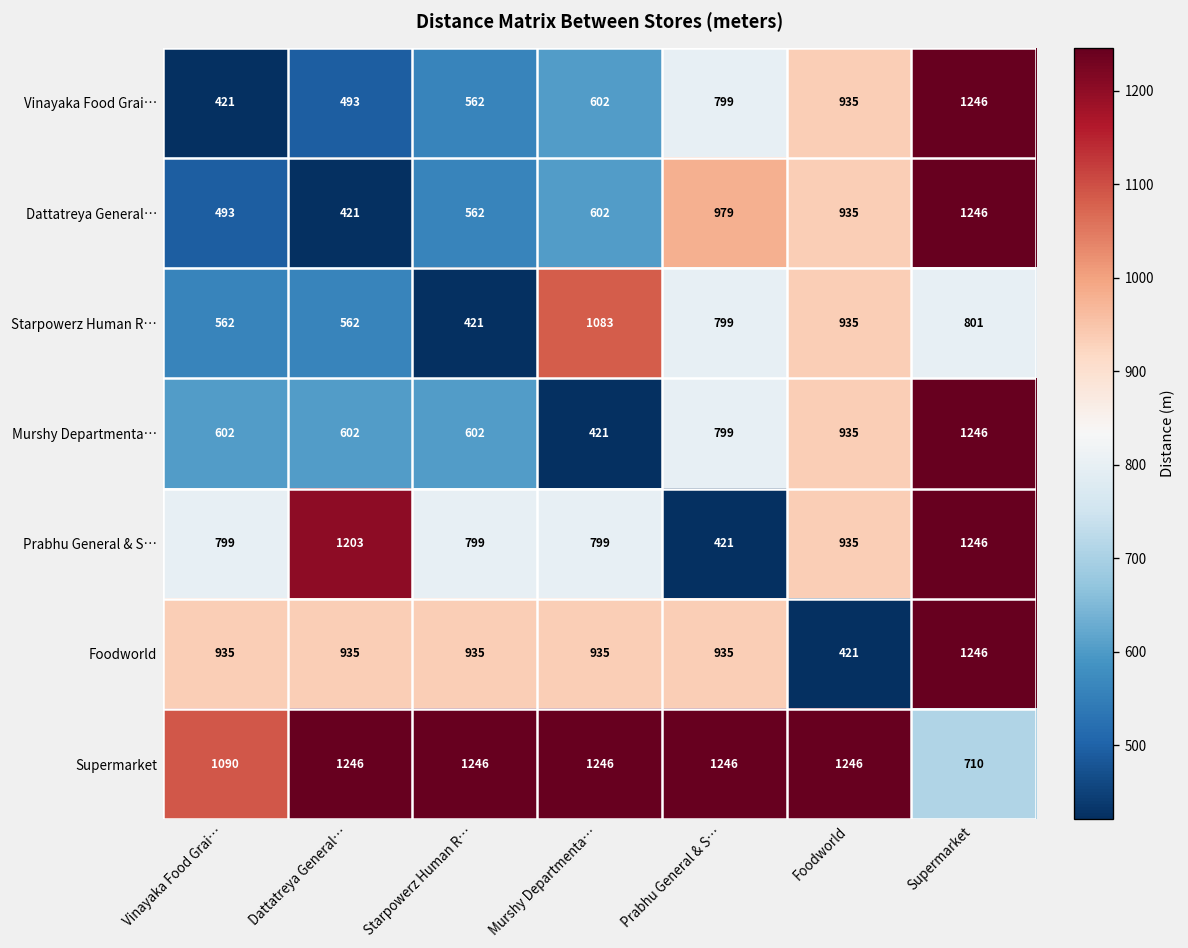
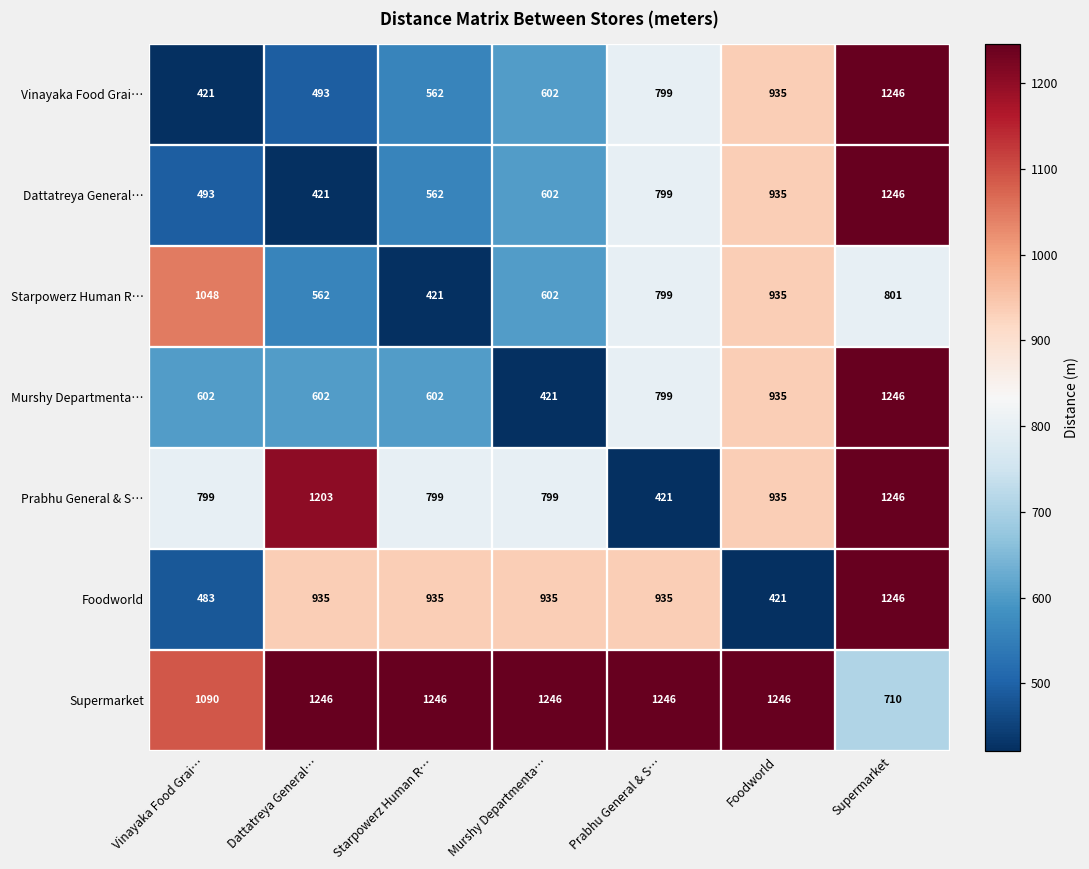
Dattatreya General…, Prabhu General & S…: 979 -> 799
Starpowerz Human R…, Vinayaka Food Grai…: 562 -> 1048
Starpowerz Human R…, Murshy Departmenta…: 1083 -> 602
Foodworld, Vinayaka Food Grai…: 935 -> 483
